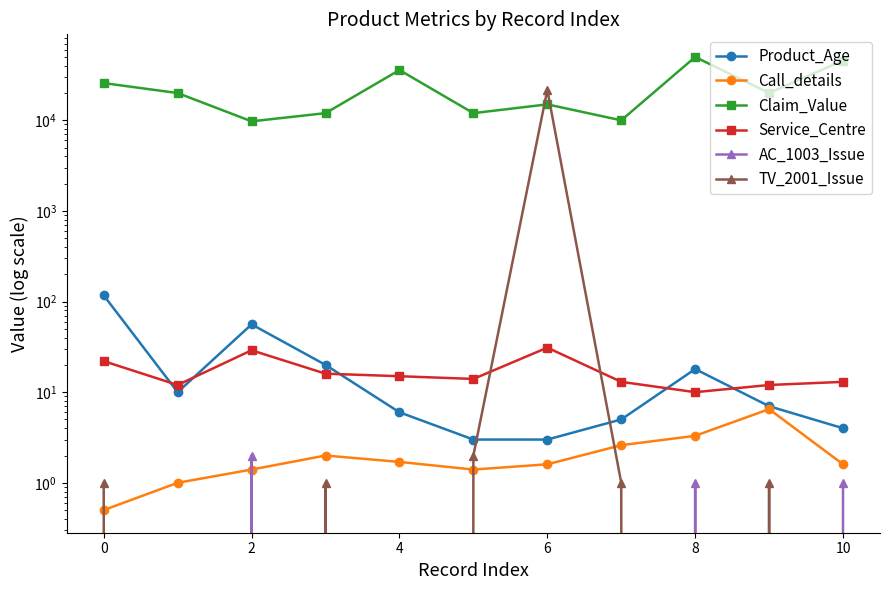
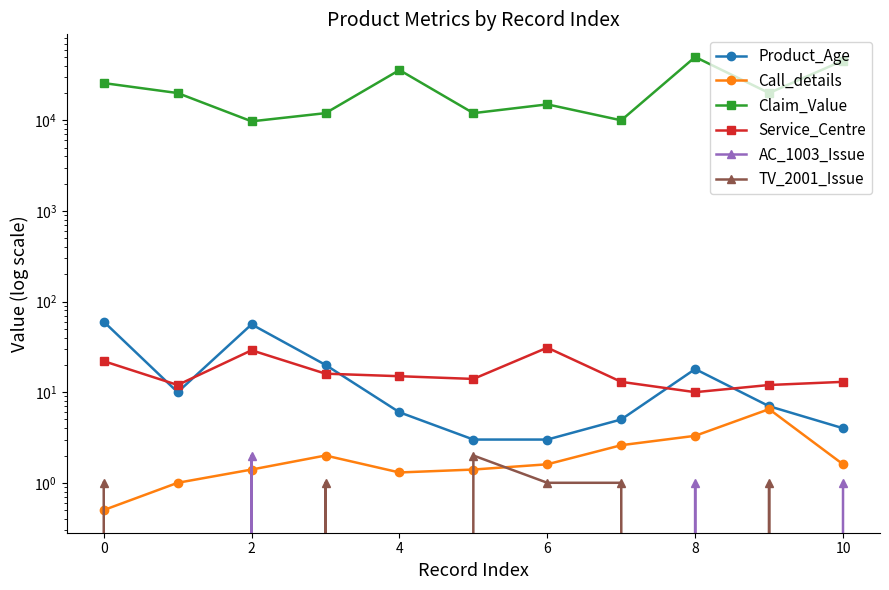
Product_Age, 0: 120 -> 60
Call_details, 4: 1.7 -> 1.3
TV_2001_Issue, 6: 22000 -> 1
